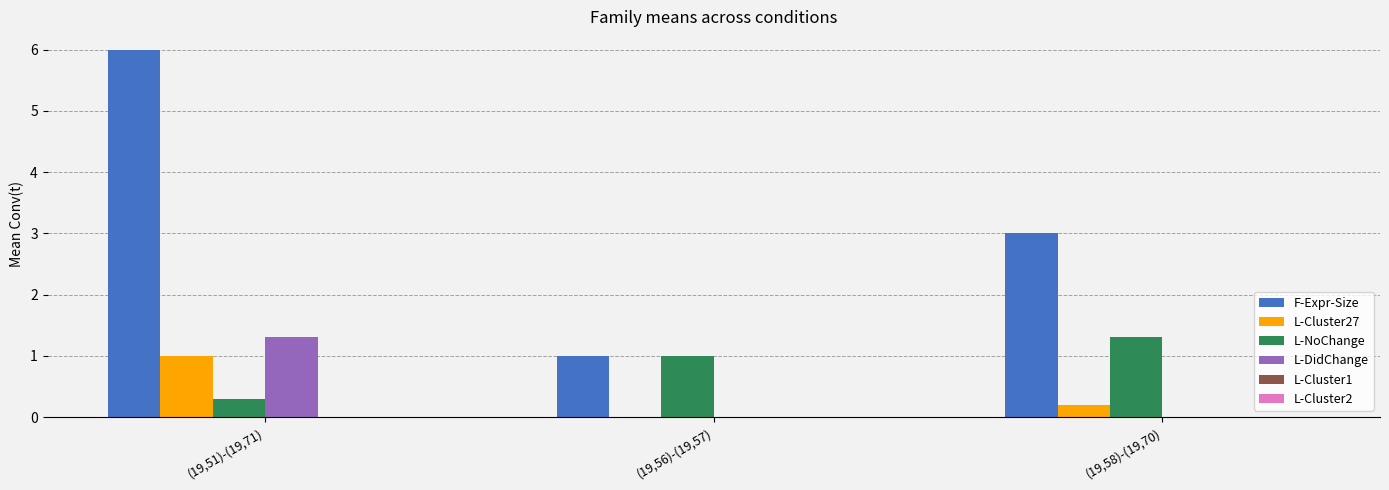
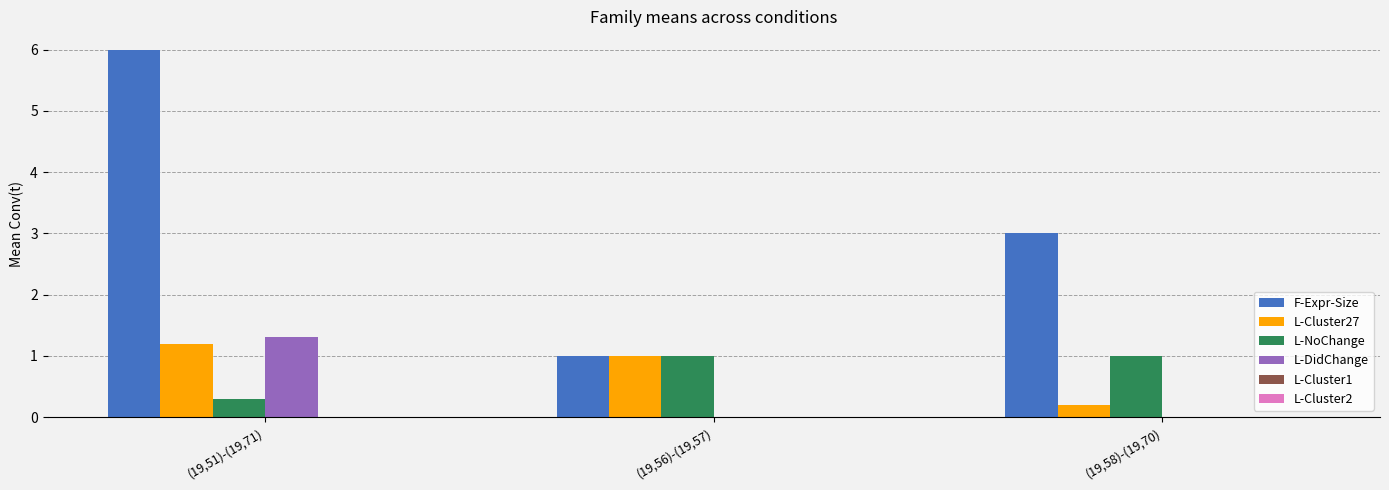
L-Cluster27, (19,51)-(19,71): 1.0 -> 1.2
L-Cluster27, (19,56)-(19,57): 0 -> 1
L-NoChange, (19,58)-(19,70): 1.3 -> 1.0
